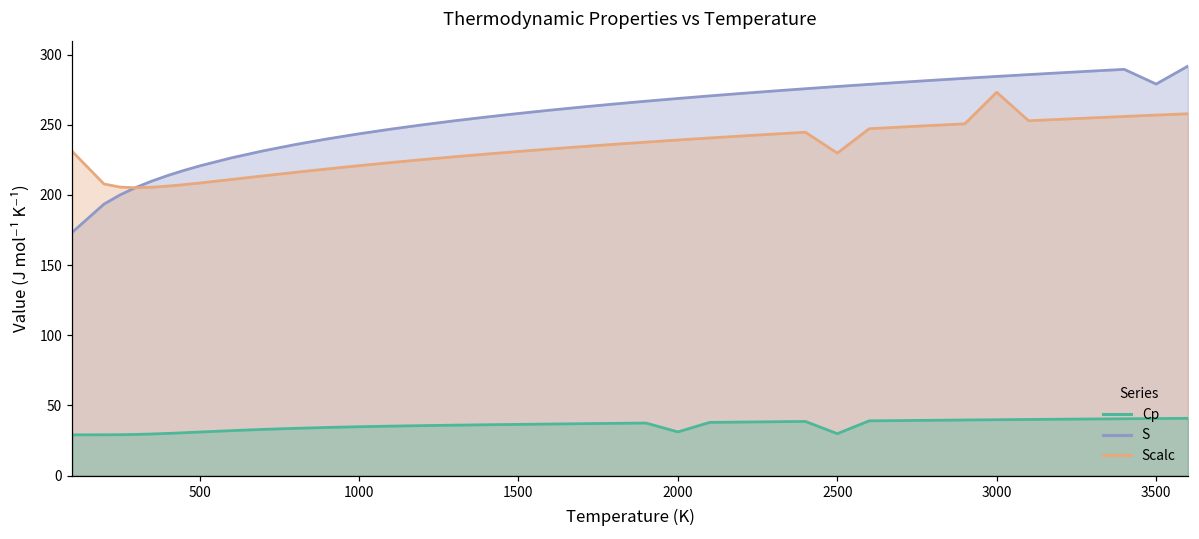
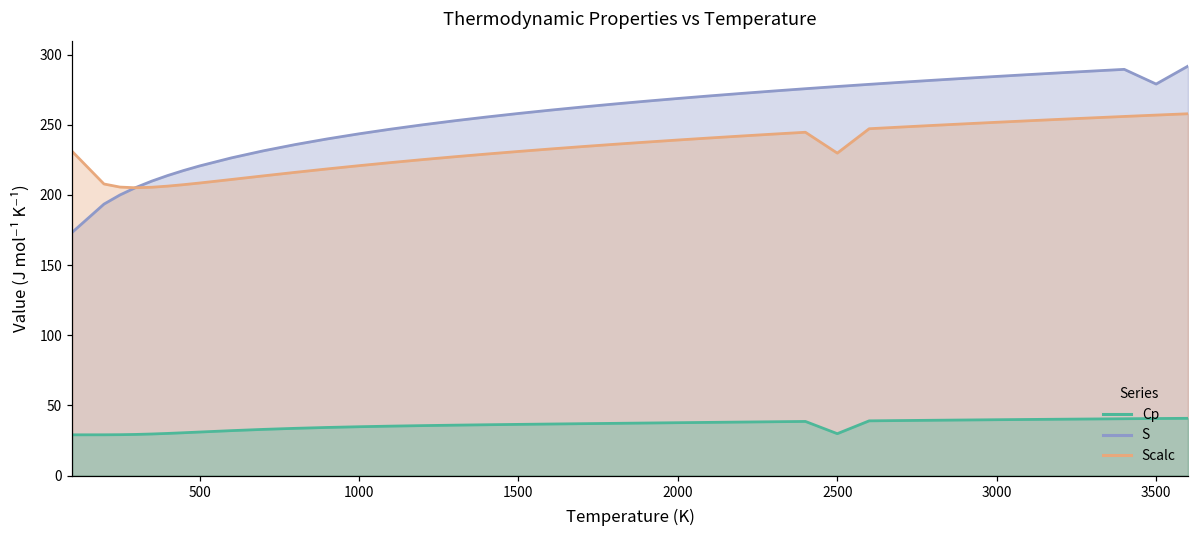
Cp, 2000: 31 -> 38
Scalc, 3000: 273 -> 252
